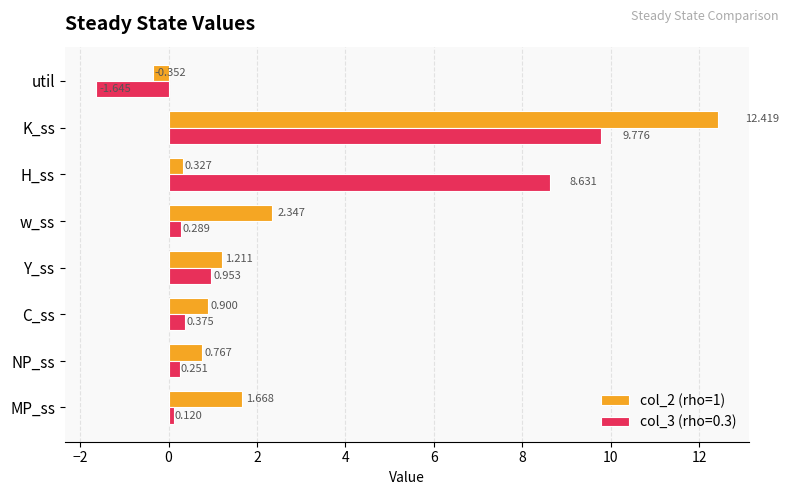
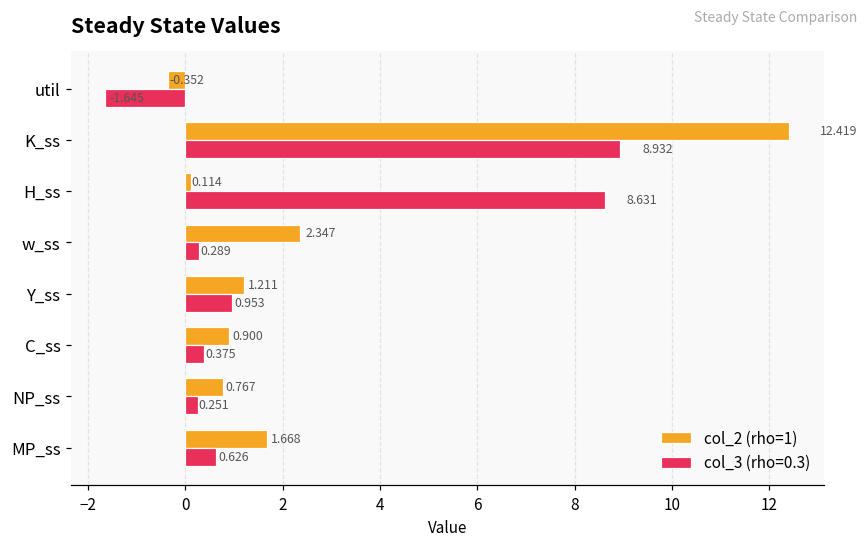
col_3 (rho=0.3), K_ss: 9.776 -> 8.932
col_2 (rho=1), H_ss: 0.327 -> 0.114
col_3 (rho=0.3), MP_ss: 0.120 -> 0.626
